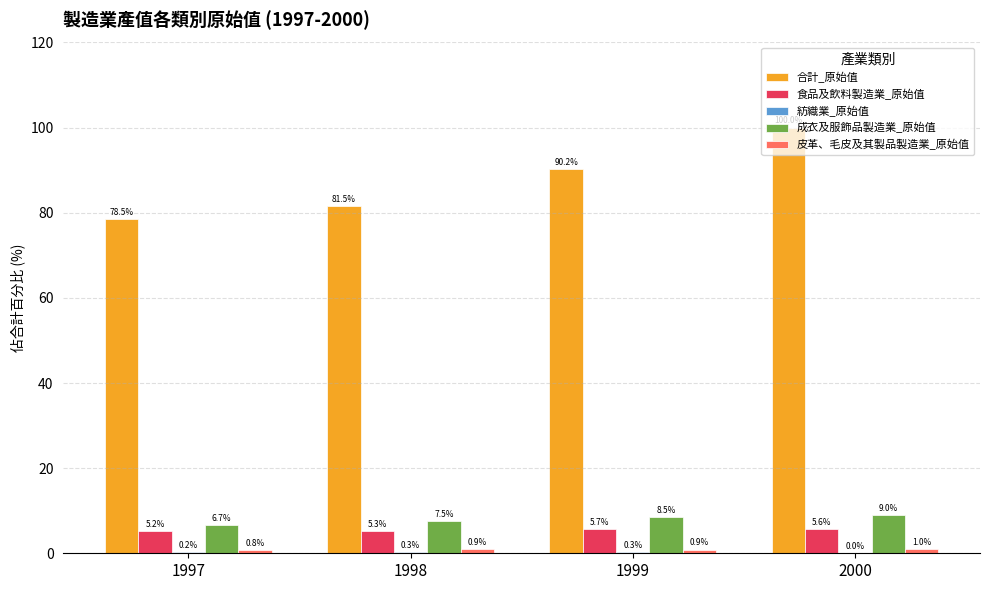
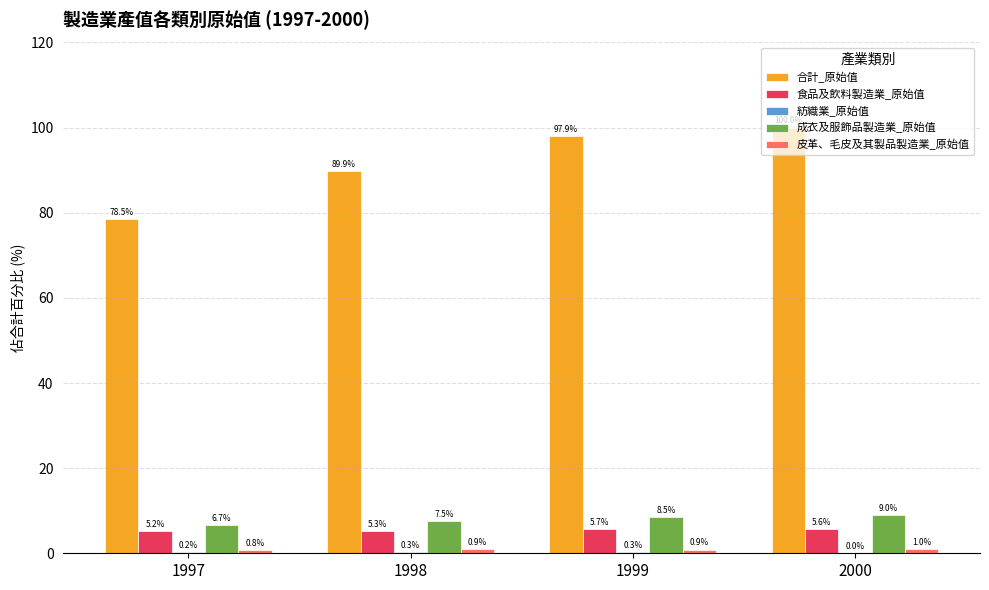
合計_原始值, 1998: 81.5% -> 89.9%
合計_原始值, 1999: 90.2% -> 97.9%
